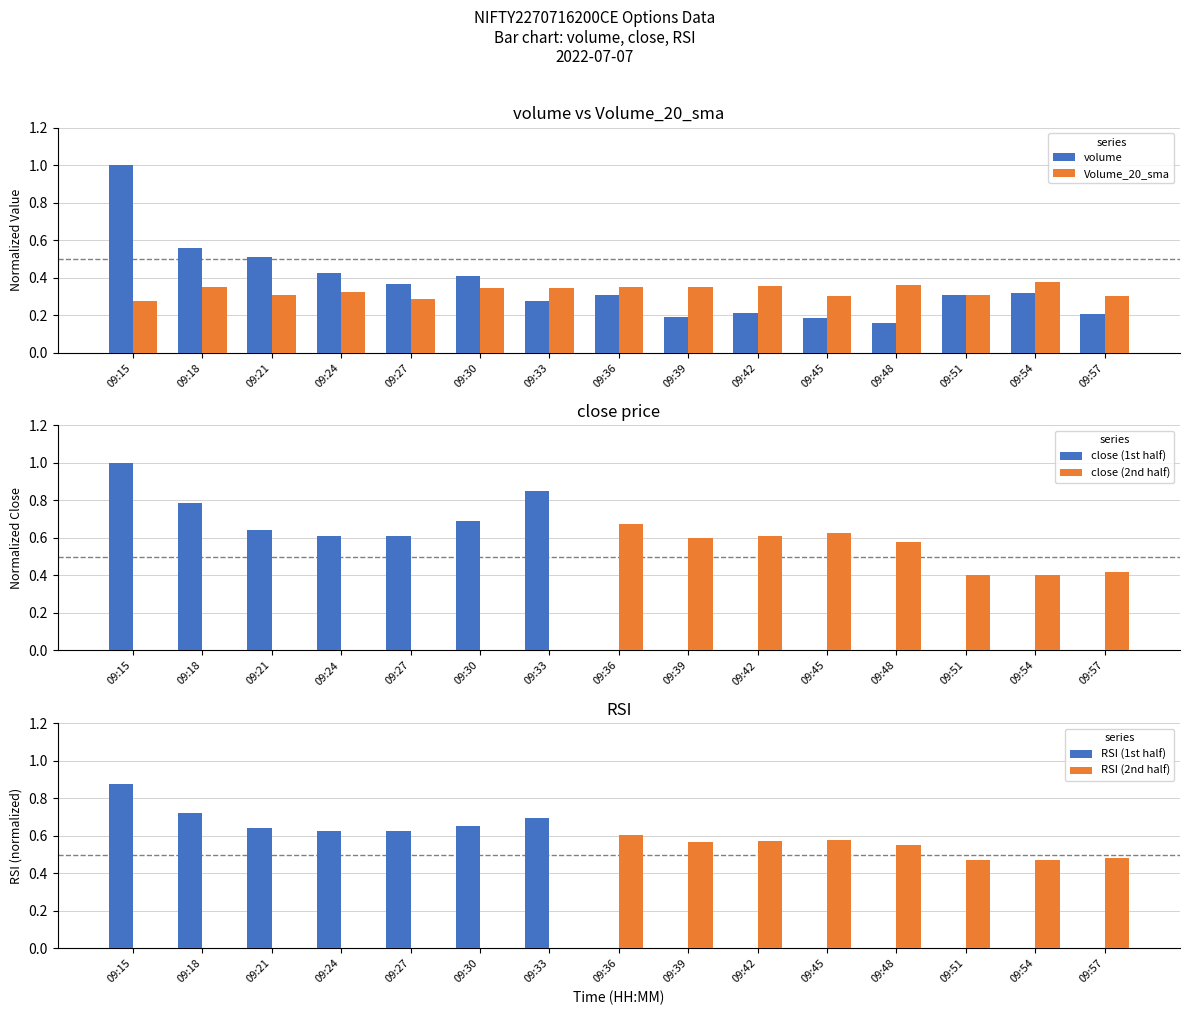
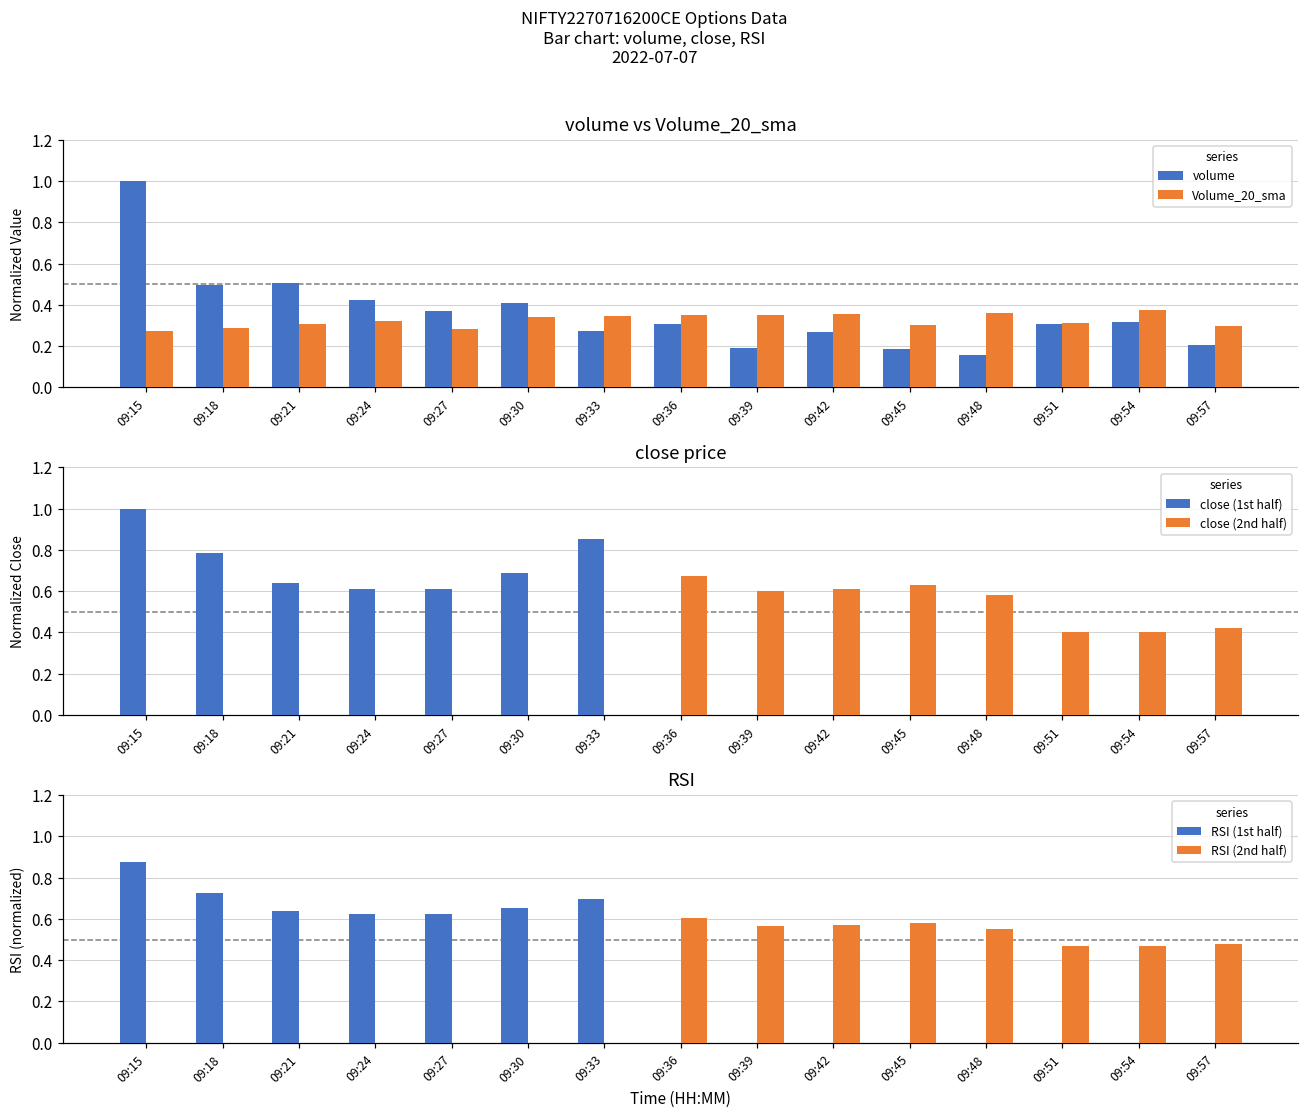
volume vs Volume_20_sma, volume, 09:18: 0.56 -> 0.49
volume vs Volume_20_sma, Volume_20_sma, 09:18: 0.35 -> 0.29
volume vs Volume_20_sma, volume, 09:42: 0.21 -> 0.27
